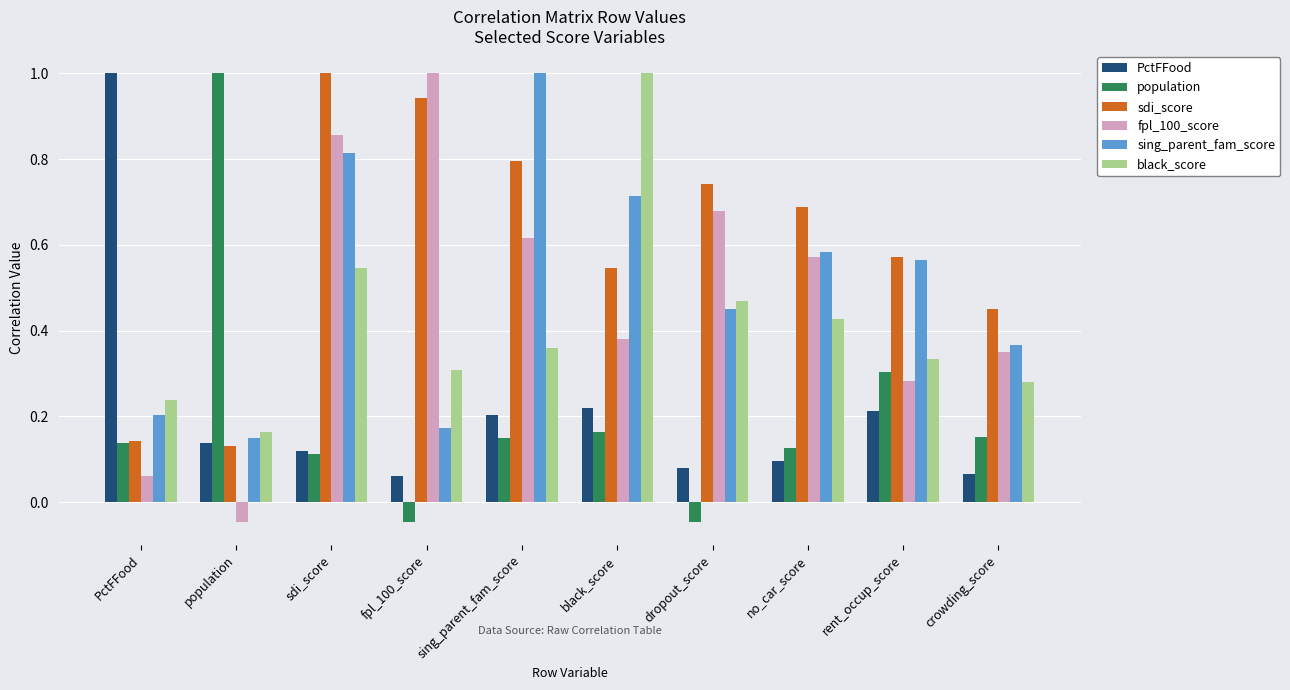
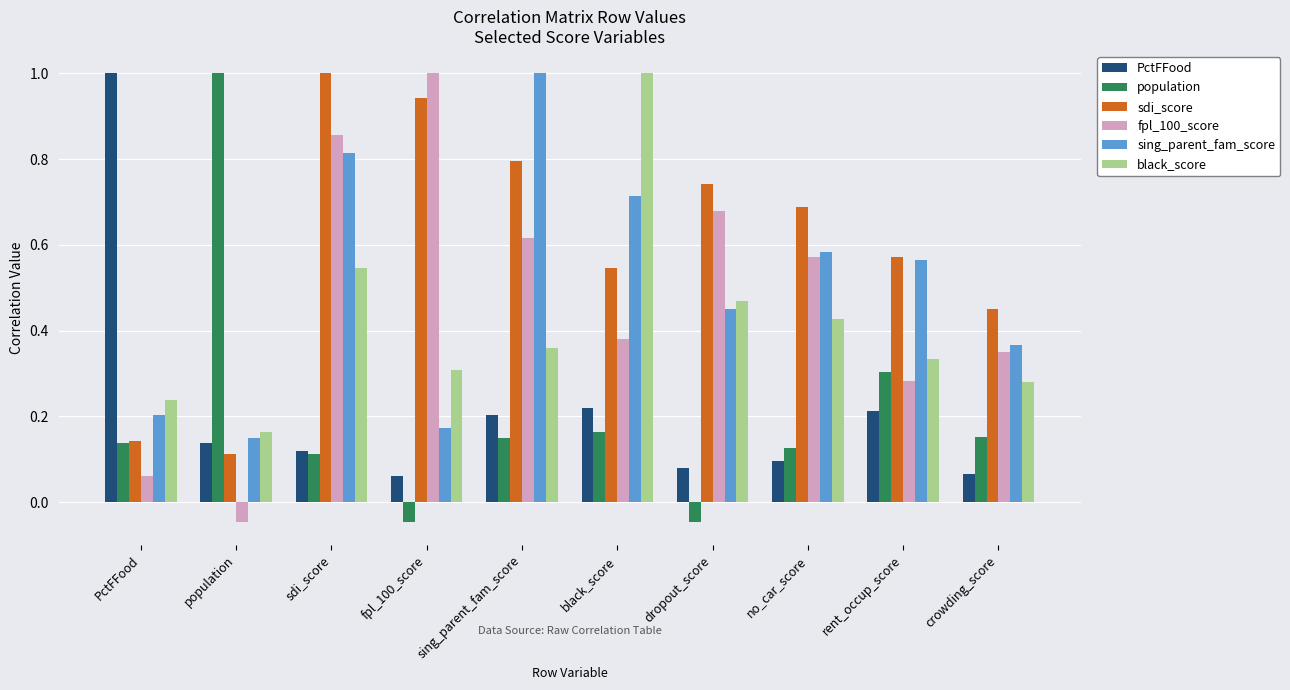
sdi_score, population: 0.13 -> 0.11
